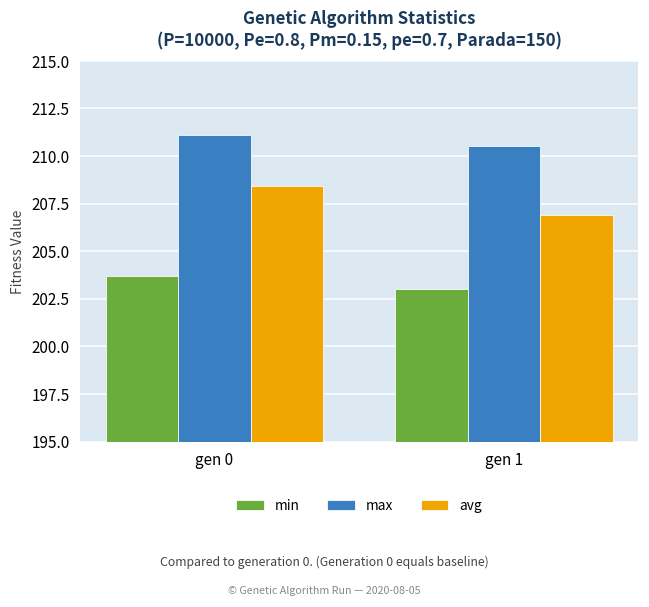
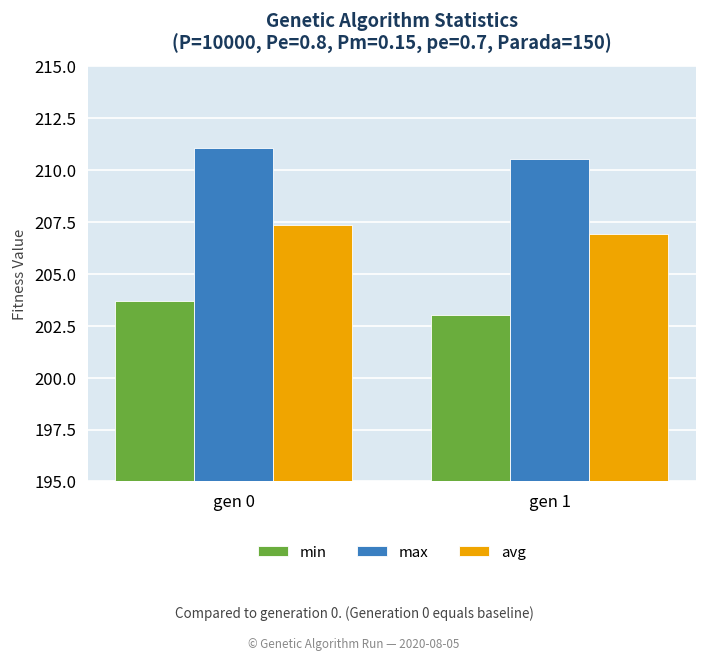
avg, gen 0: 208.4 -> 207.4
